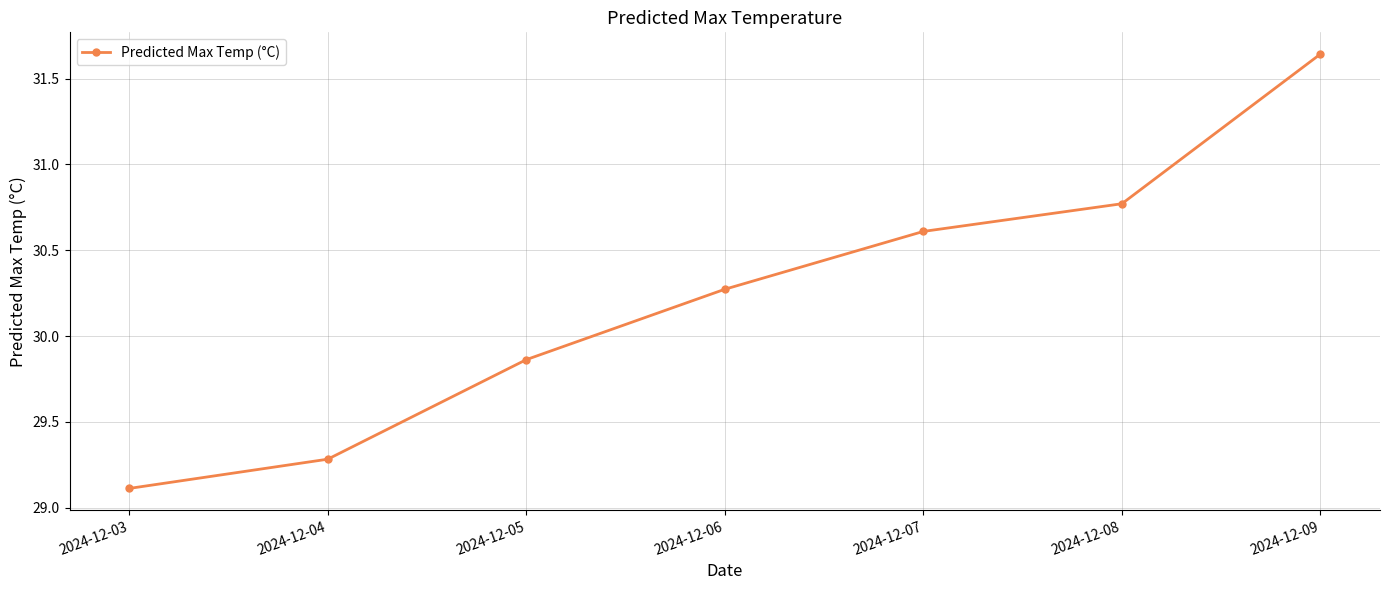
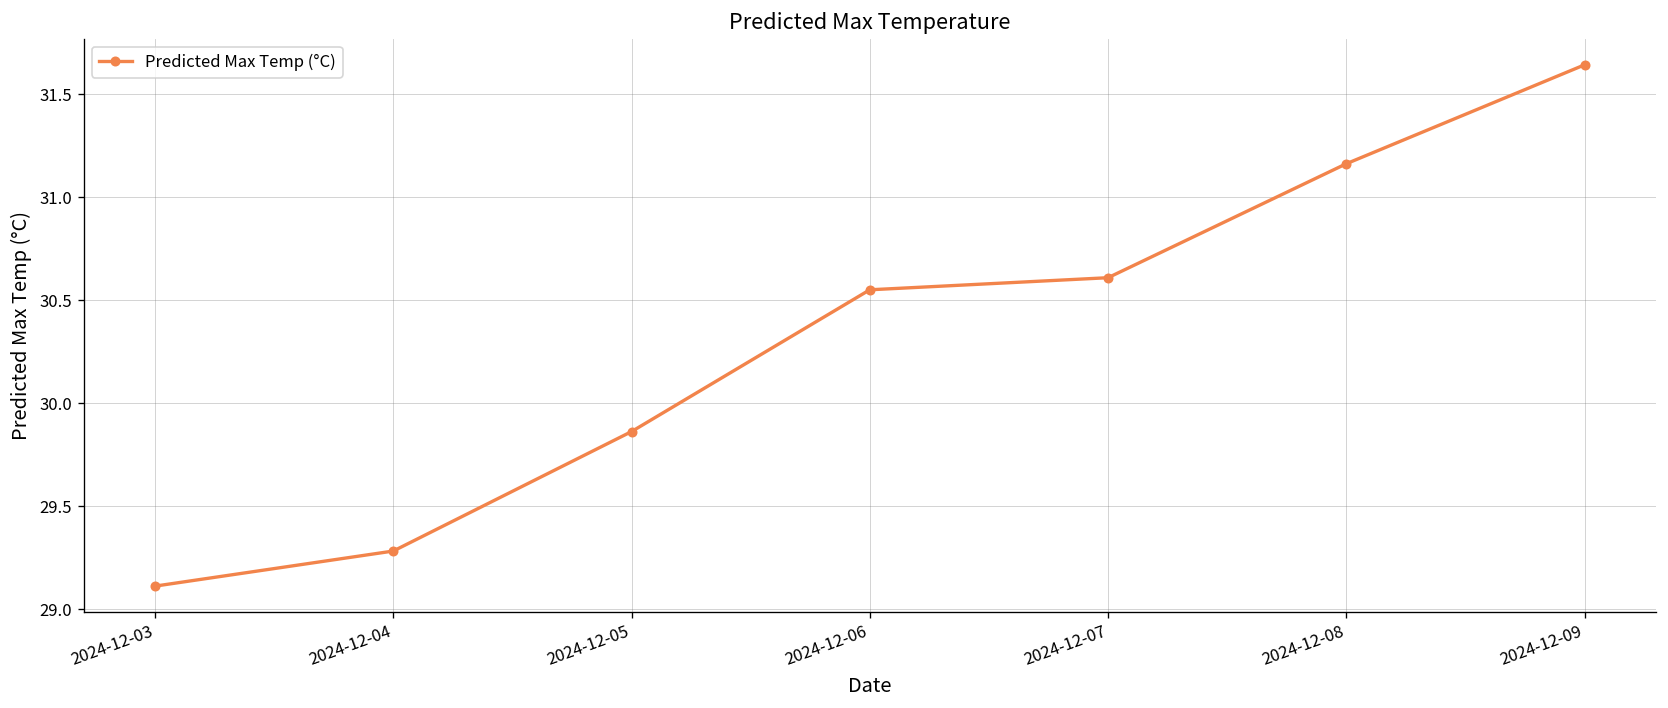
2024-12-06: 30.27 -> 30.55
2024-12-08: 30.77 -> 31.16
